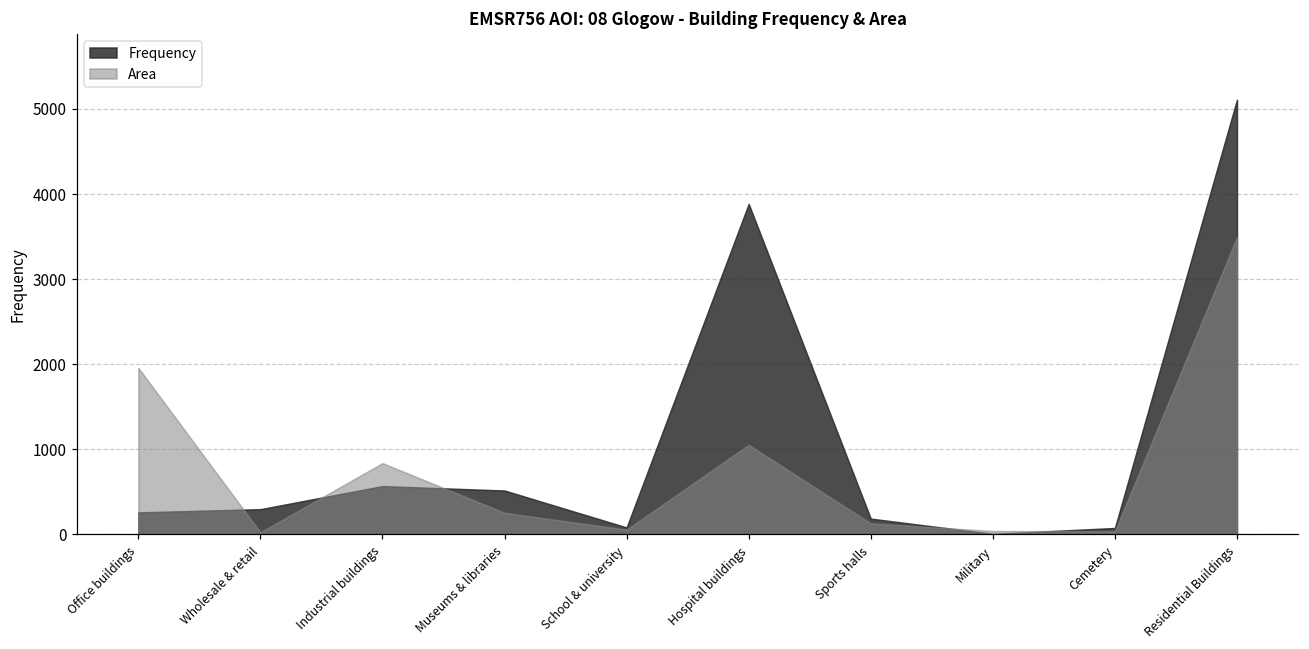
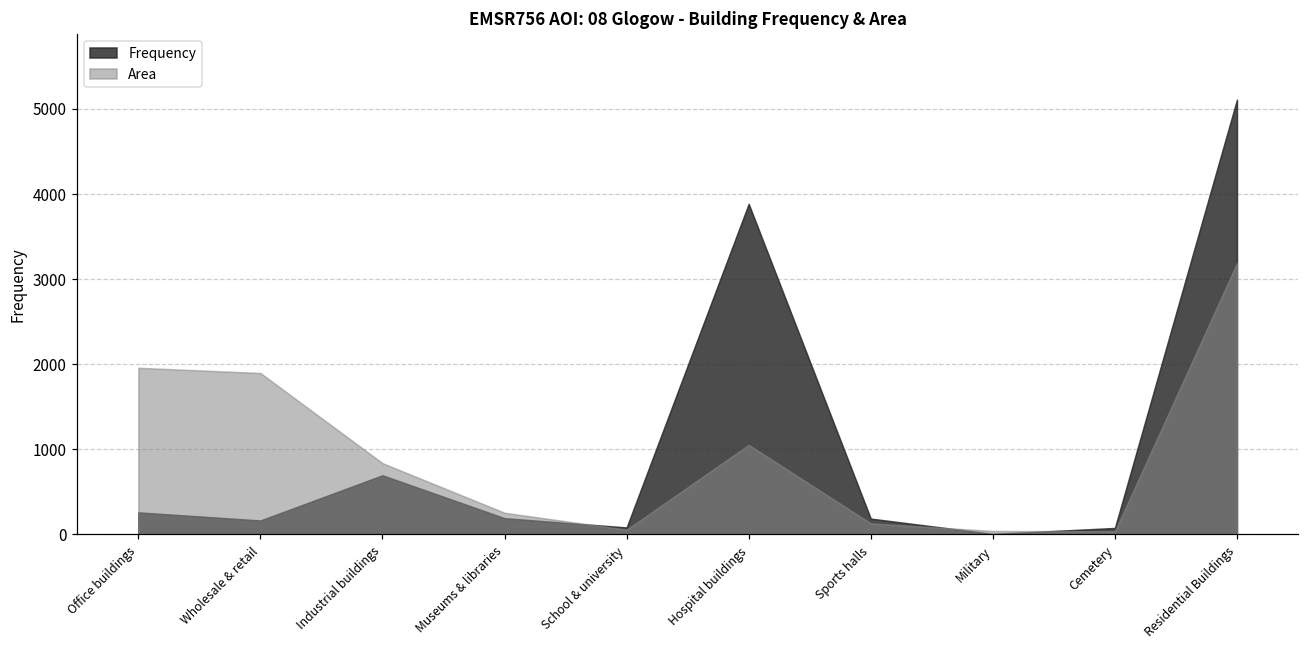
Frequency, Wholesale & retail: 300 -> 200
Area, Wholesale & retail: 0 -> 1900
Frequency, Industrial buildings: 600 -> 700
Frequency, Museums & libraries: 500 -> 200
Area, Residential Buildings: 3500 -> 3200
